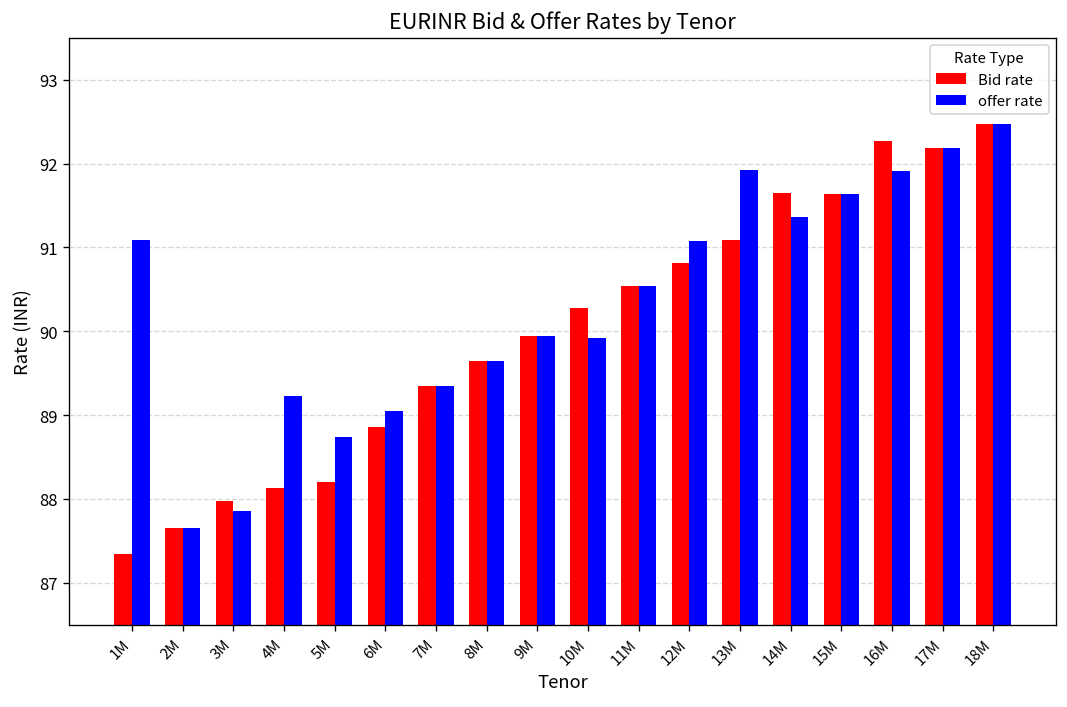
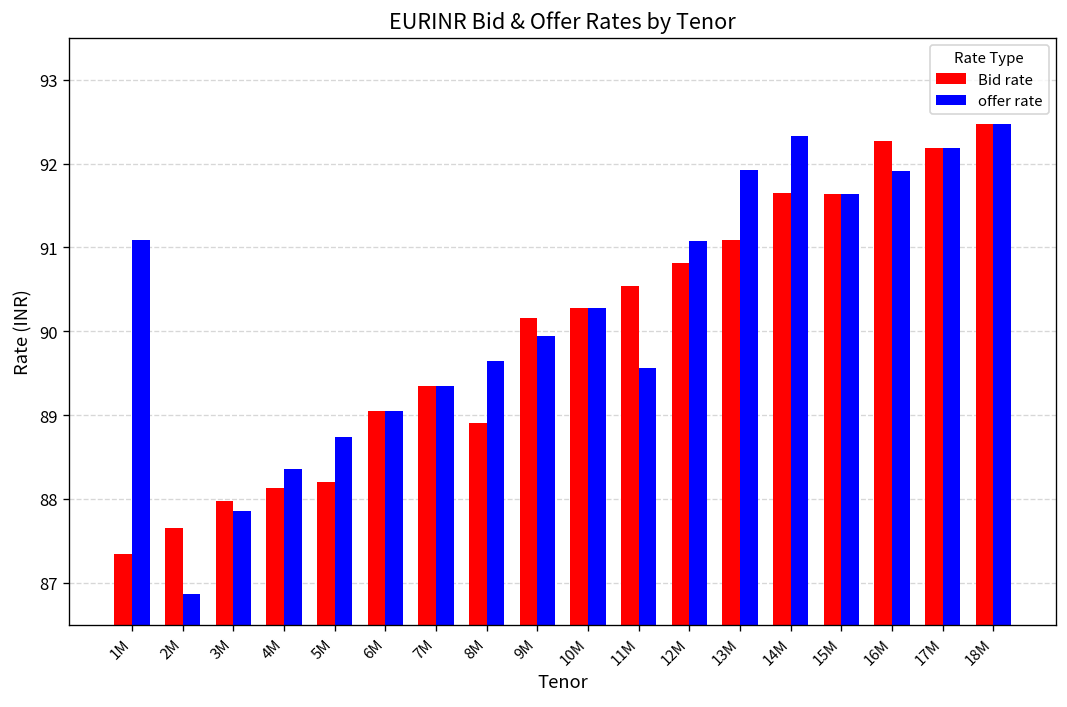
offer rate, 2M: 87.7 -> 86.9
offer rate, 4M: 89.2 -> 88.4
Bid rate, 6M: 88.9 -> 89.0
Bid rate, 8M: 89.6 -> 88.9
Bid rate, 9M: 89.9 -> 90.2
offer rate, 10M: 89.9 -> 90.3
offer rate, 11M: 90.5 -> 89.6
offer rate, 14M: 91.4 -> 92.3
